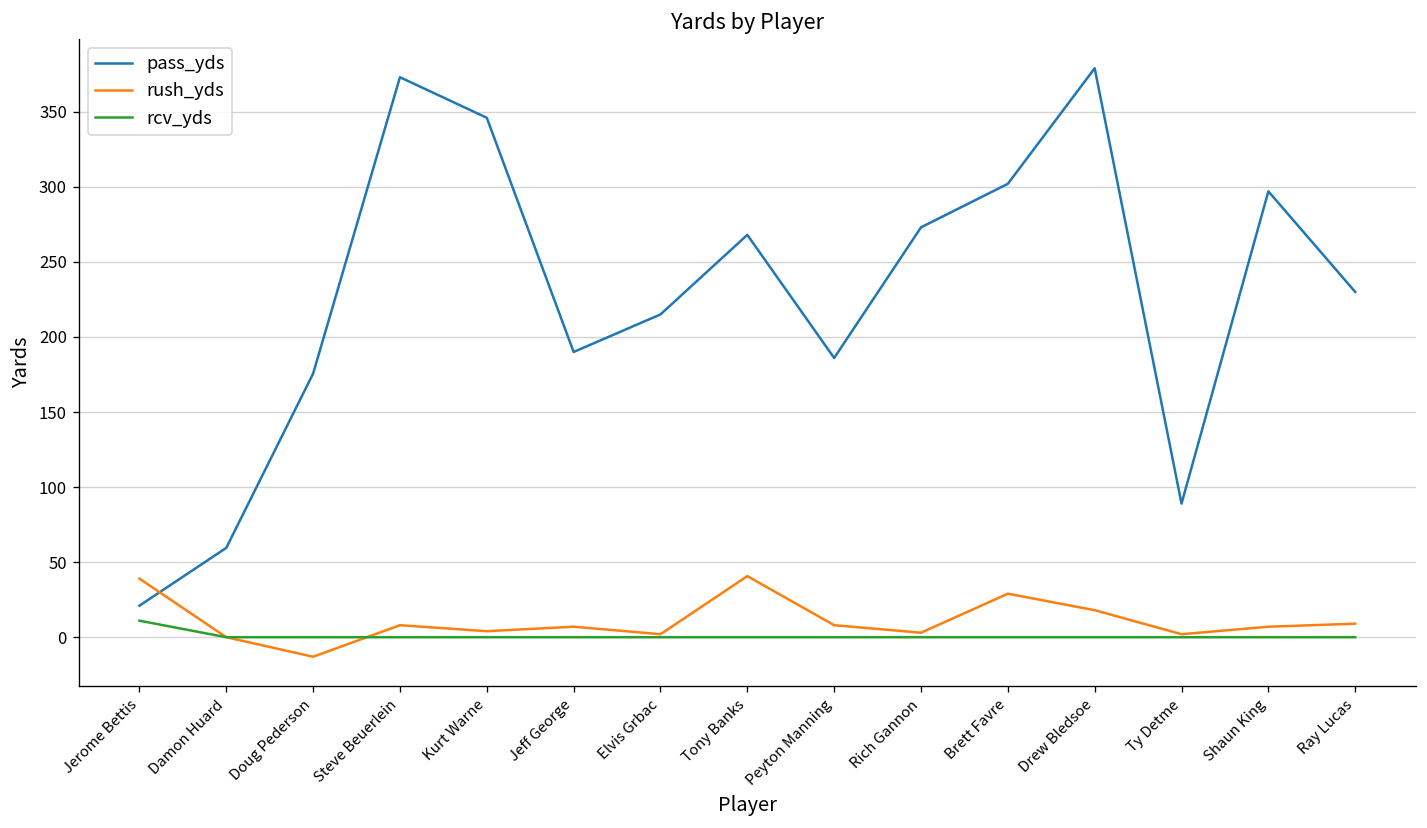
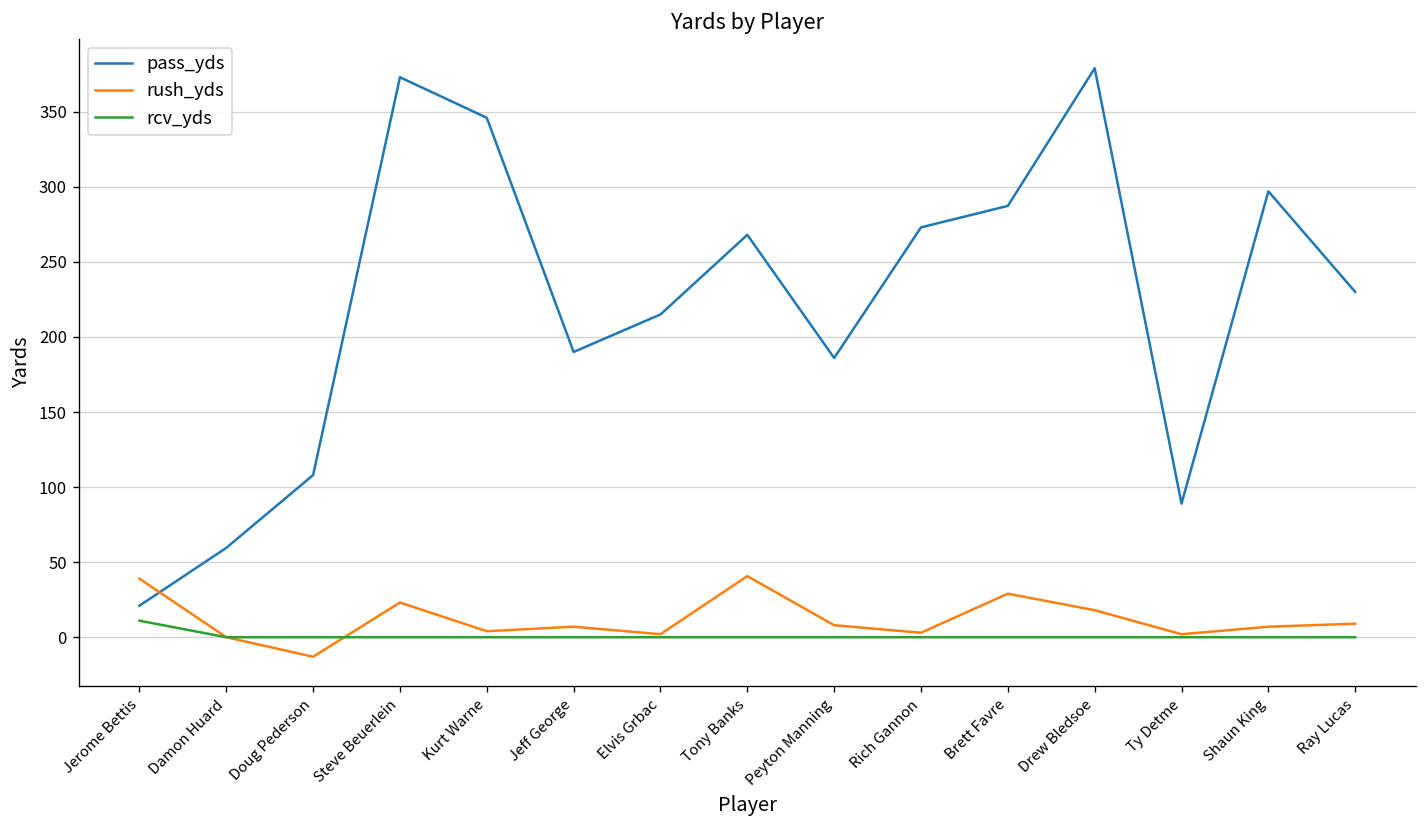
pass_yds, Doug Pederson: 176 -> 108
rush_yds, Steve Beuerlein: 8 -> 23
pass_yds, Brett Favre: 302 -> 287
